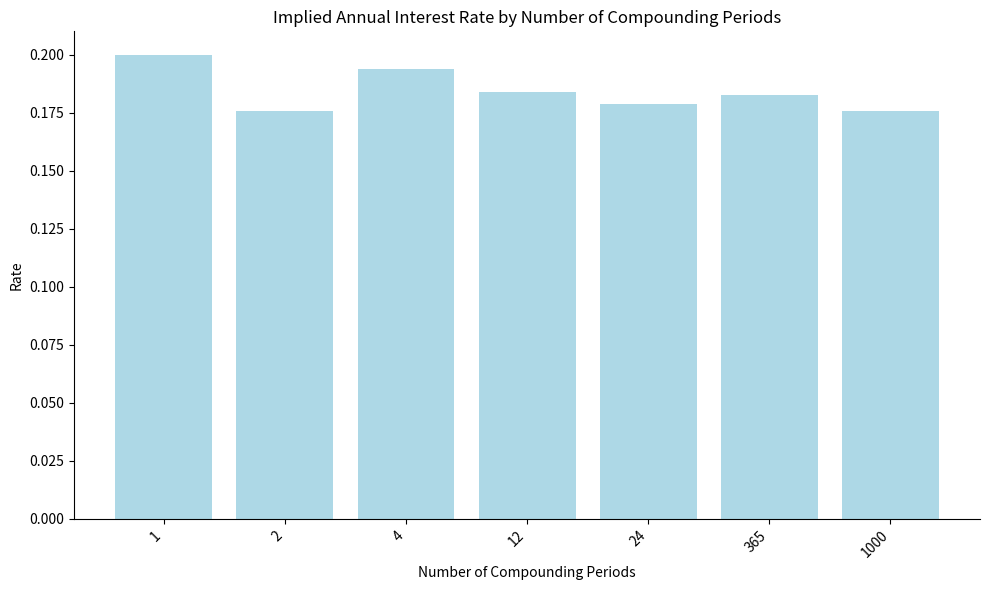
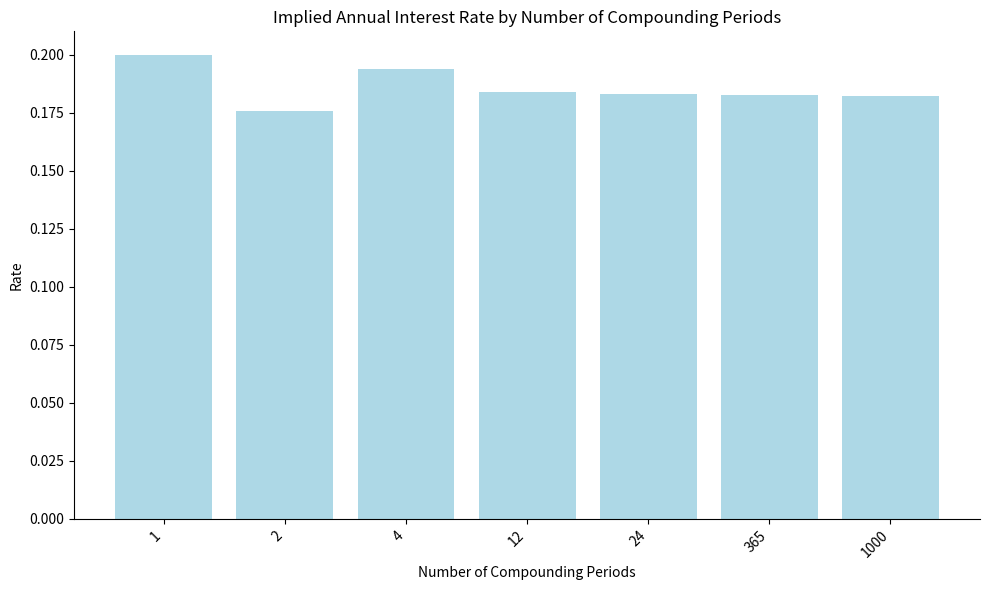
24: 0.179 -> 0.183
1000: 0.176 -> 0.182
